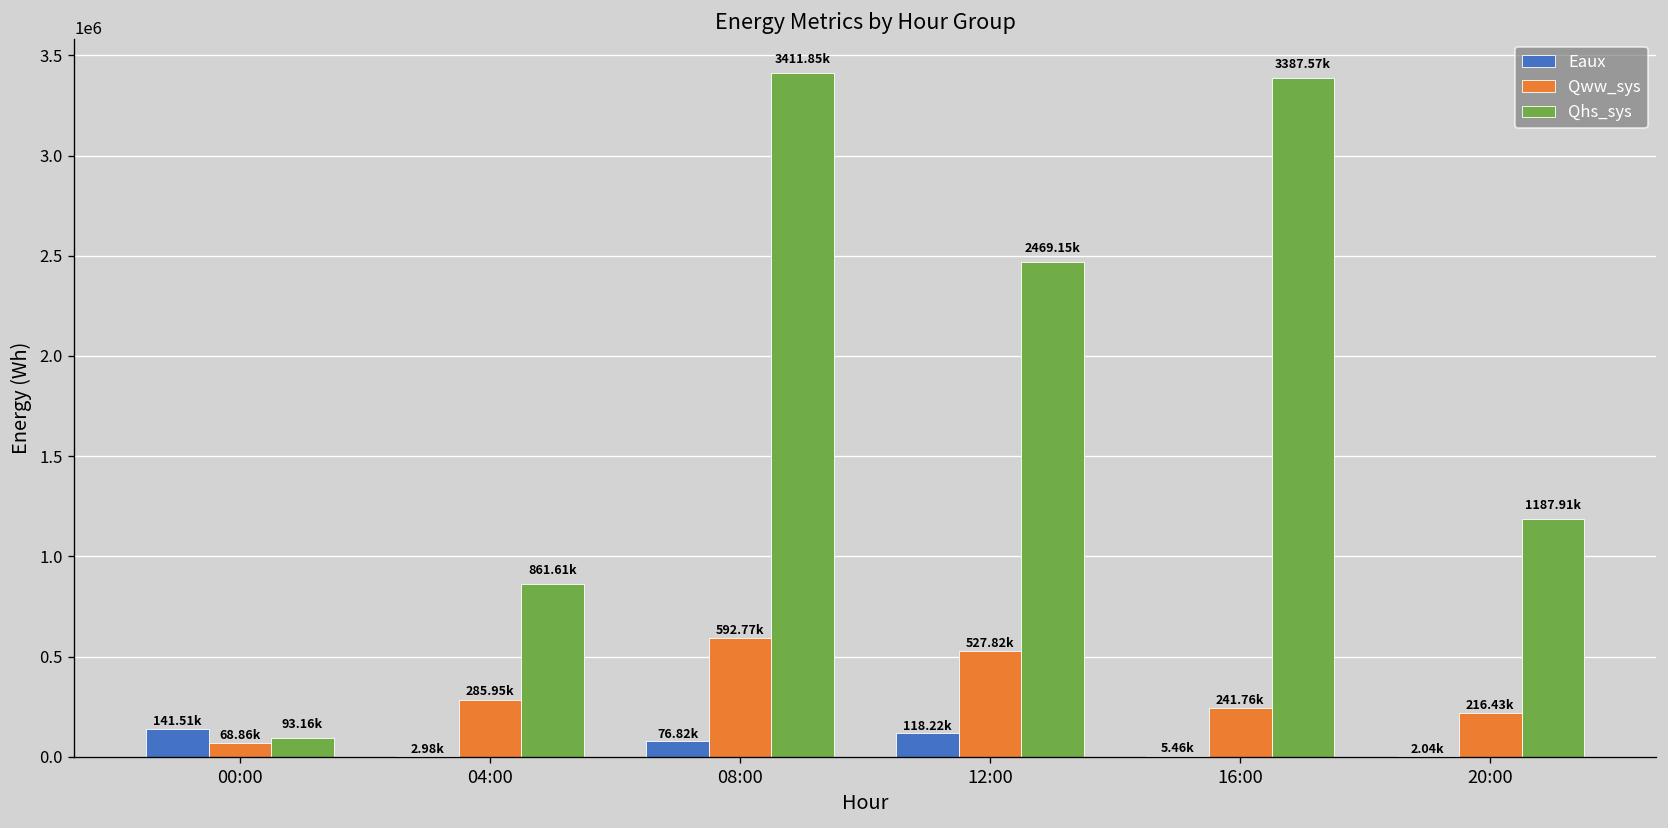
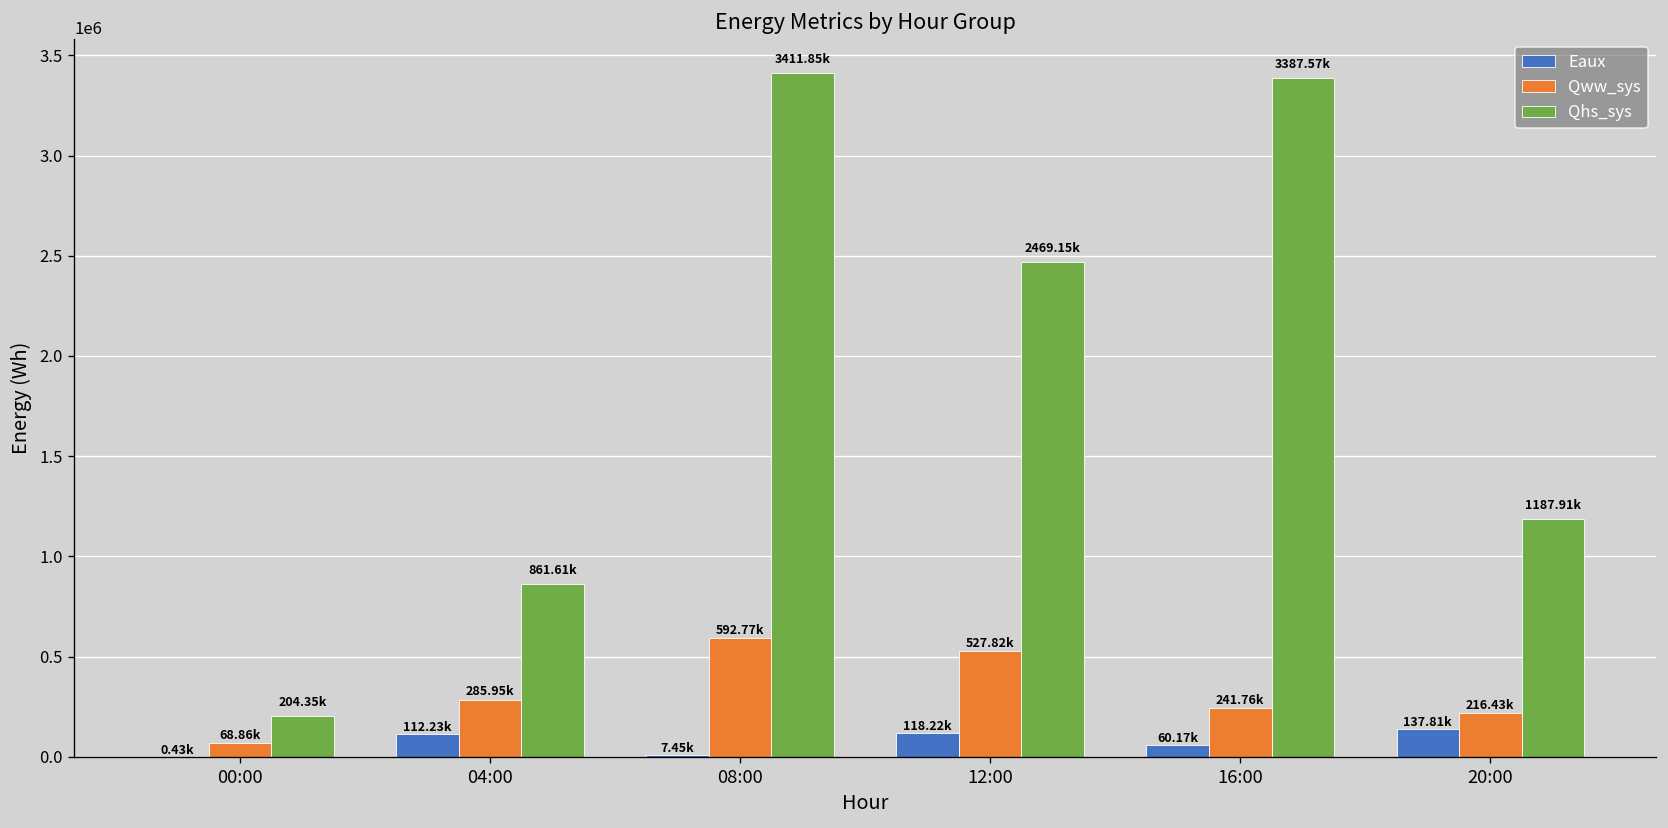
Eaux, 00:00: 141.51k -> 0.43k
Qhs_sys, 00:00: 93.16k -> 204.35k
Eaux, 04:00: 2.98k -> 112.23k
Eaux, 08:00: 76.82k -> 7.45k
Eaux, 16:00: 5.46k -> 60.17k
Eaux, 20:00: 2.04k -> 137.81k
